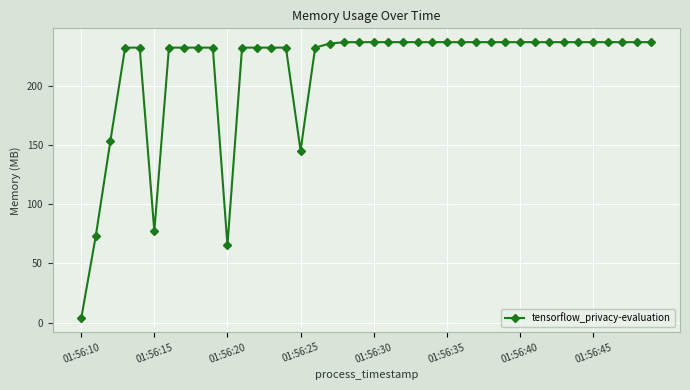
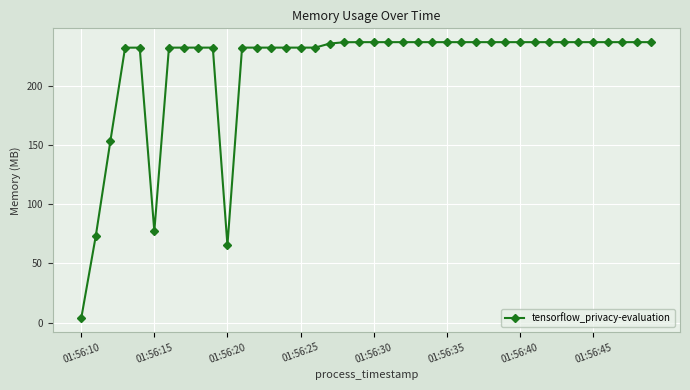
01:56:25: 145 -> 233
